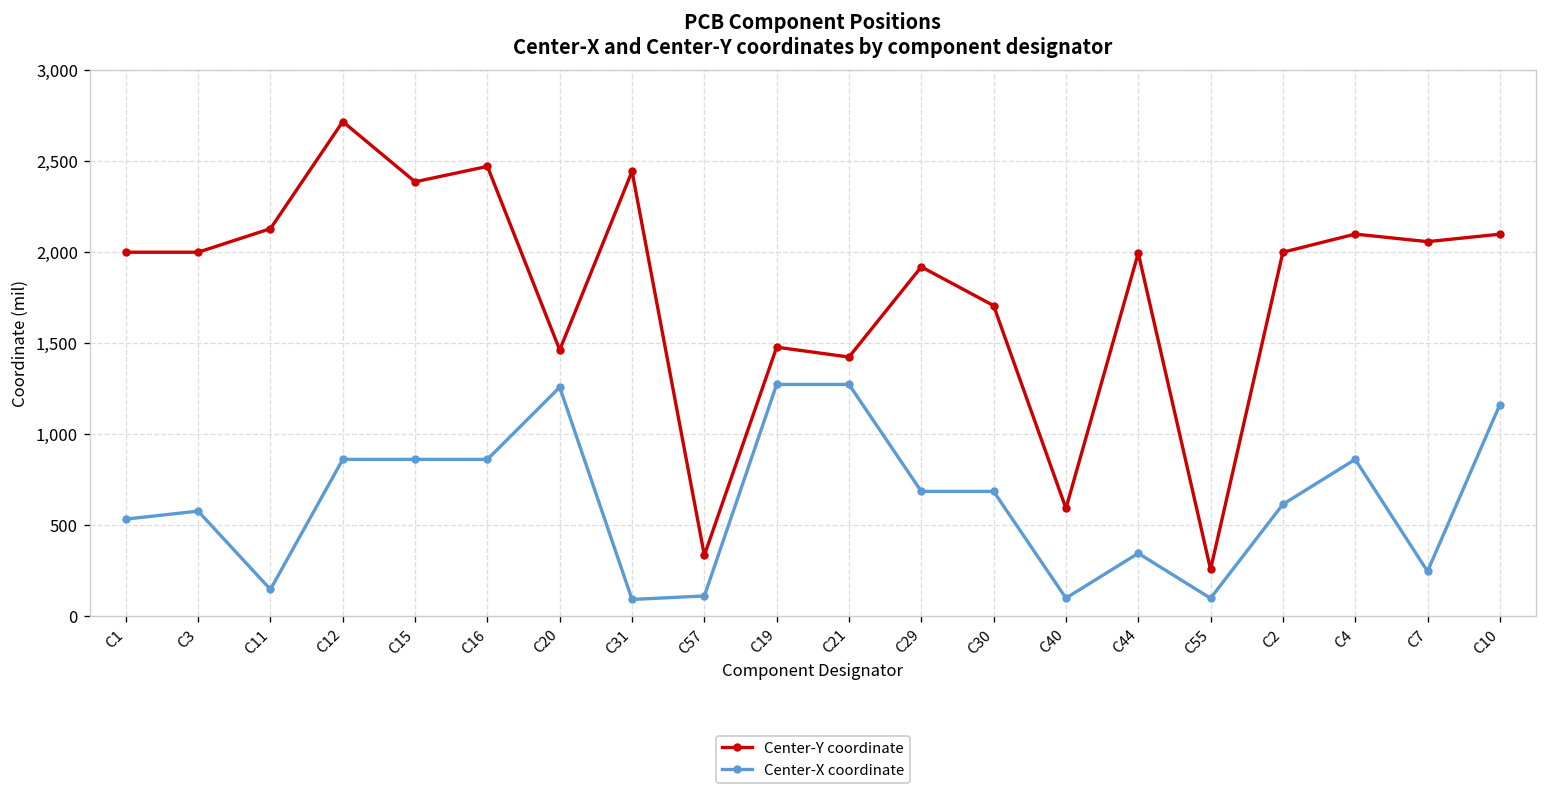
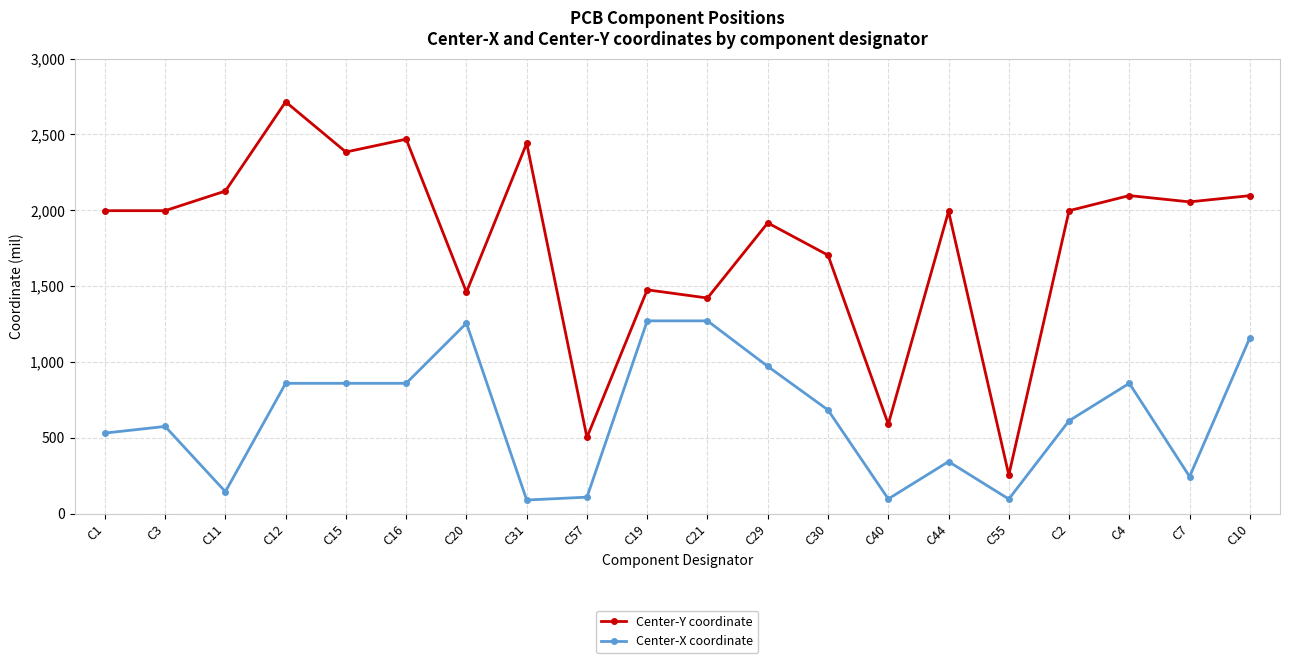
Center-Y coordinate, C57: 330 -> 500
Center-X coordinate, C29: 680 -> 970
